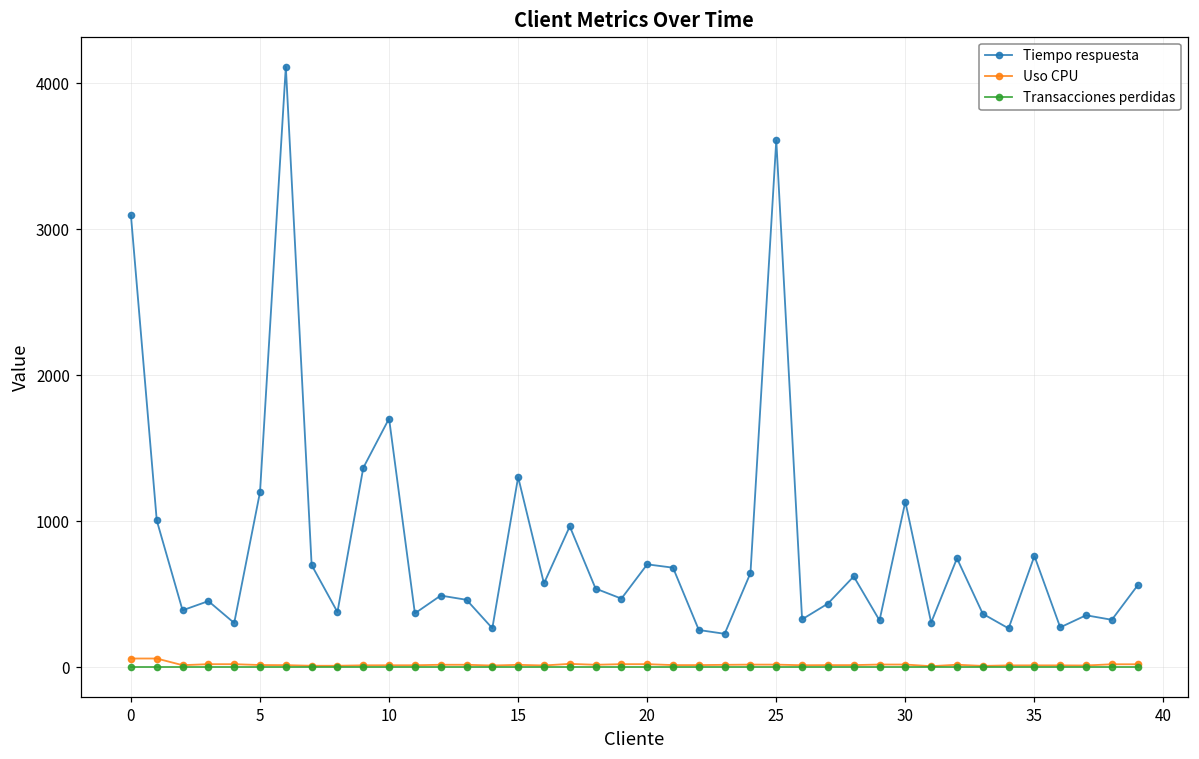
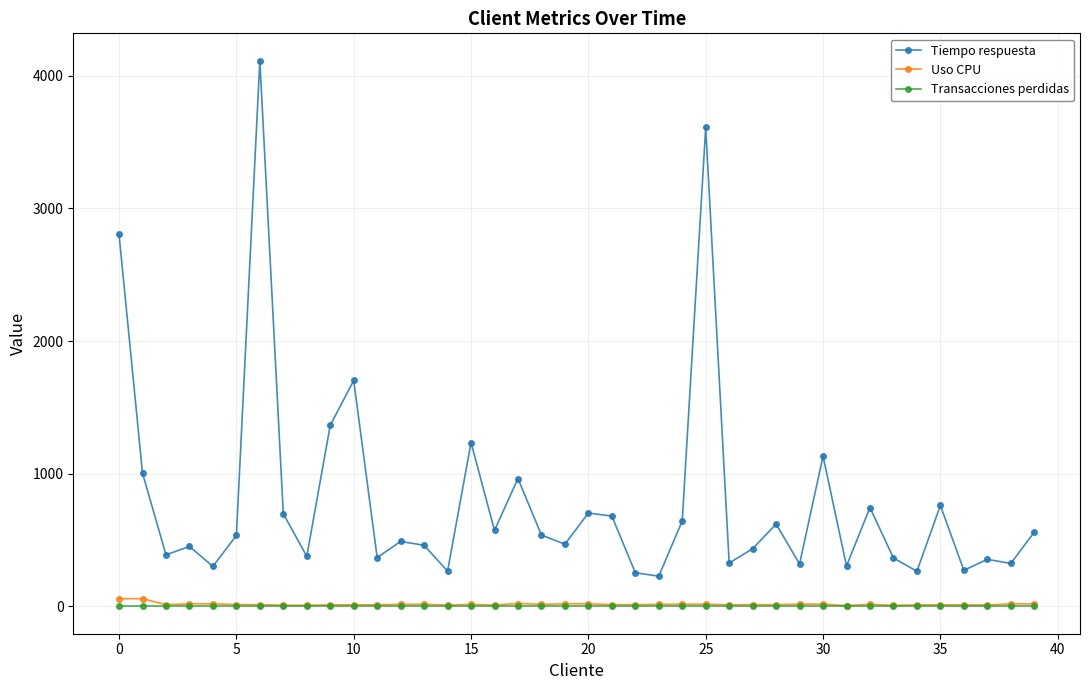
Tiempo respuesta, 0: 3100 -> 2800
Tiempo respuesta, 5: 1200 -> 540
Tiempo respuesta, 15: 1300 -> 1240
